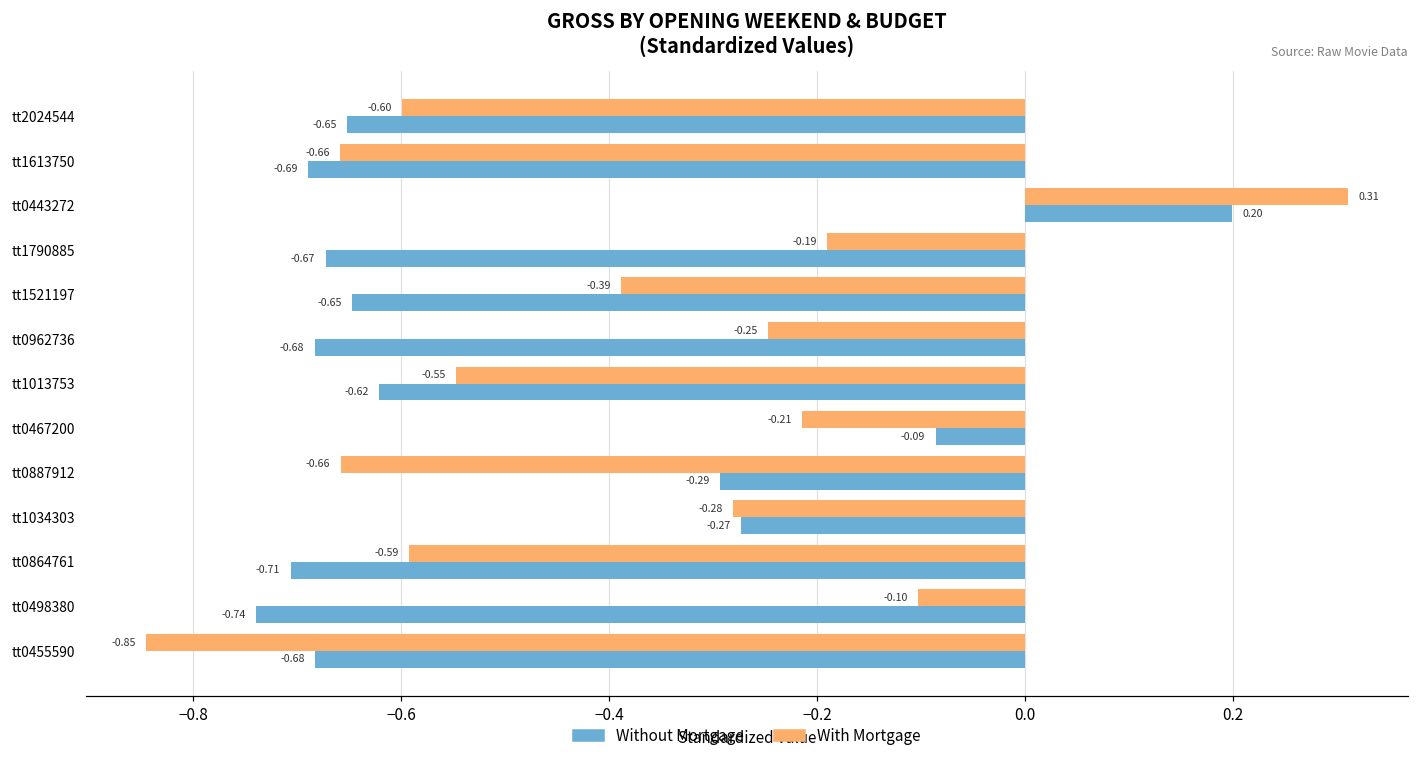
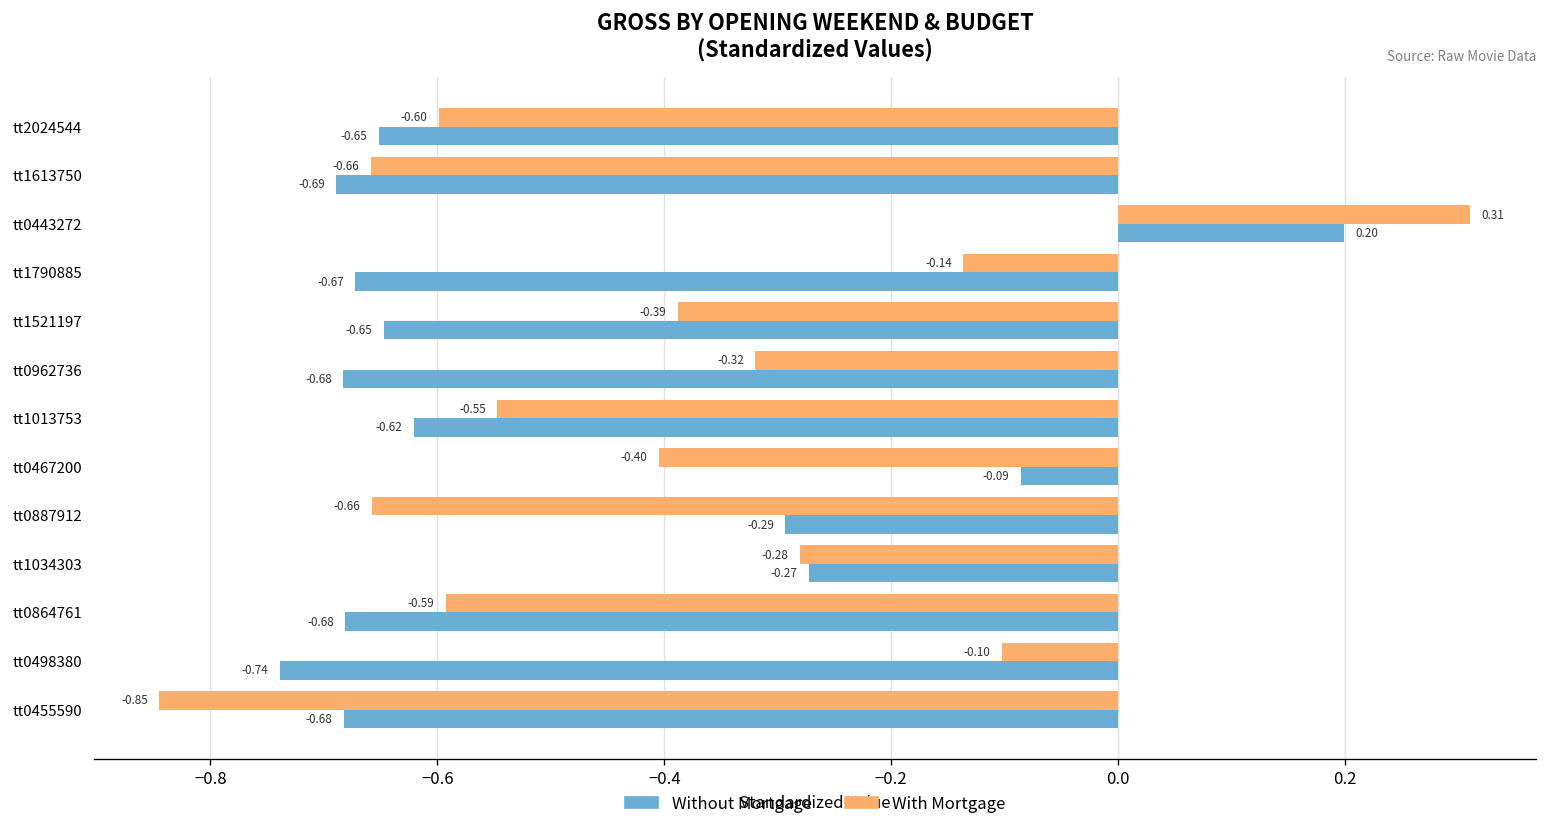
With Mortgage, tt1790885: -0.19 -> -0.14
With Mortgage, tt0962736: -0.25 -> -0.32
With Mortgage, tt0467200: -0.21 -> -0.40
Without Mortgage, tt0864761: -0.71 -> -0.68
